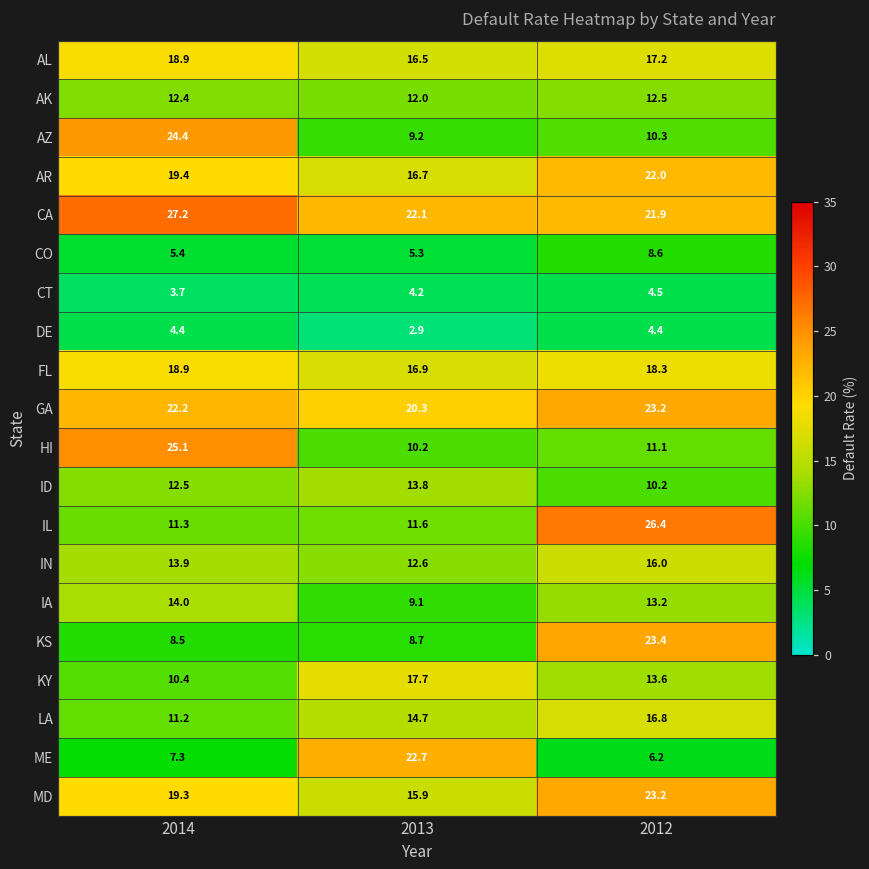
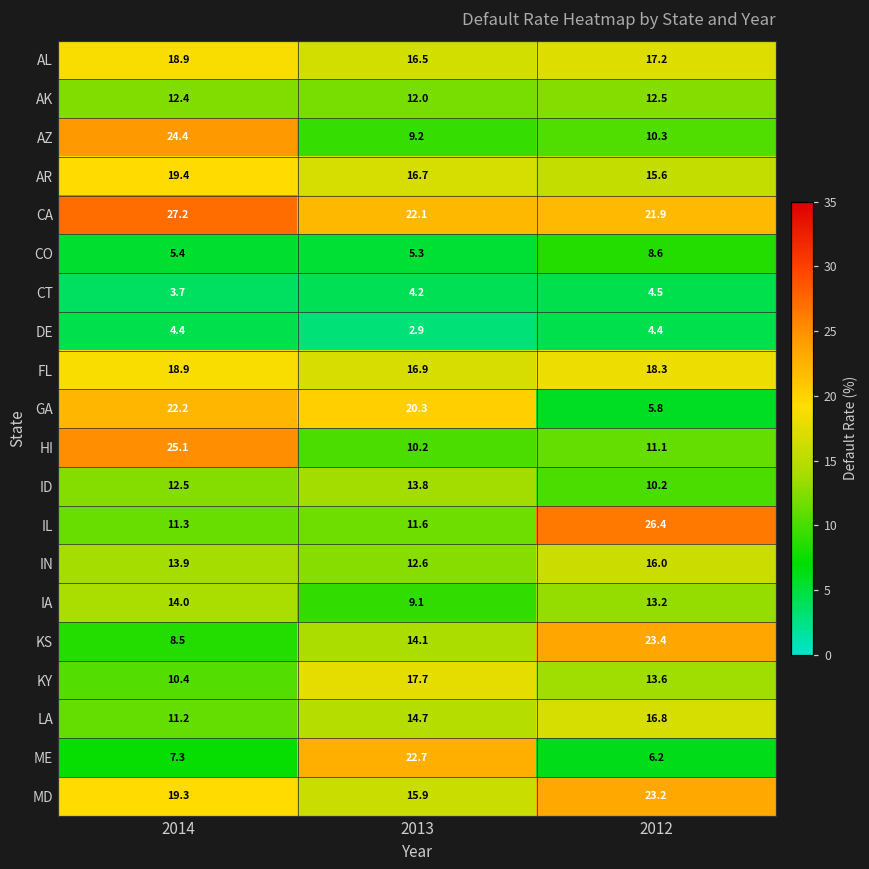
AR, 2012: 22.0 -> 15.6
GA, 2012: 23.2 -> 5.8
KS, 2013: 8.7 -> 14.1
